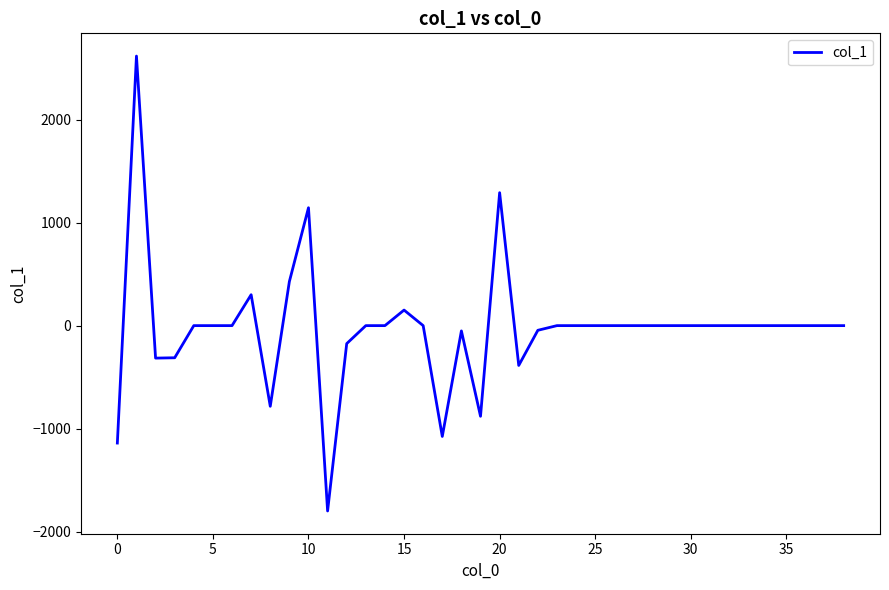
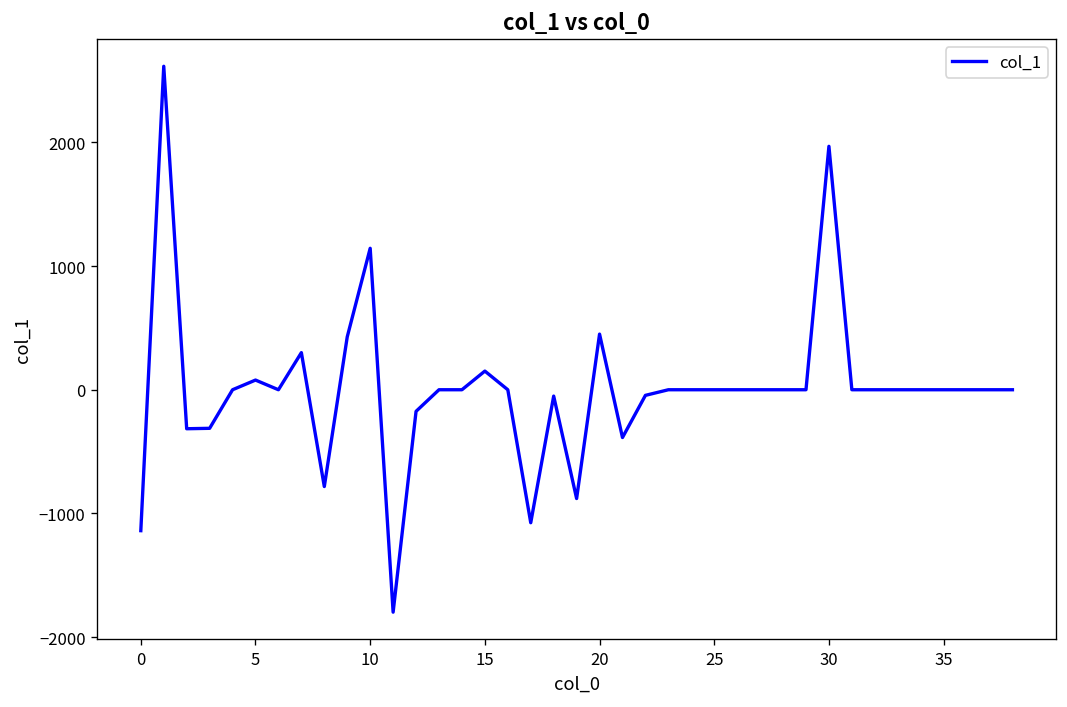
5: 0 -> 80
20: 1290 -> 450
30: 0 -> 1970
